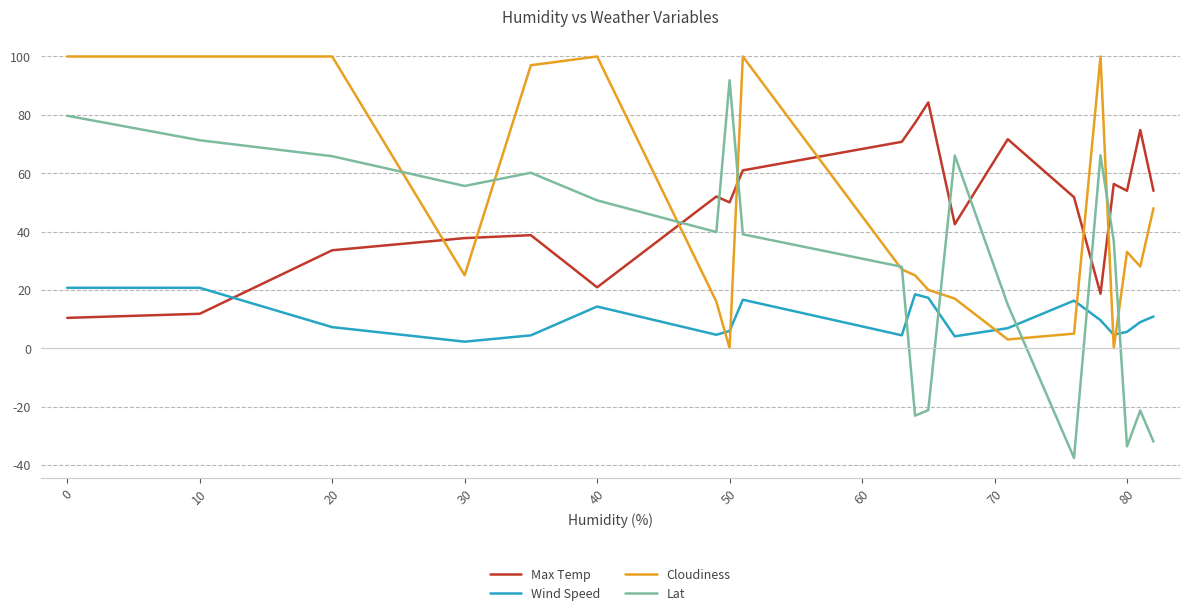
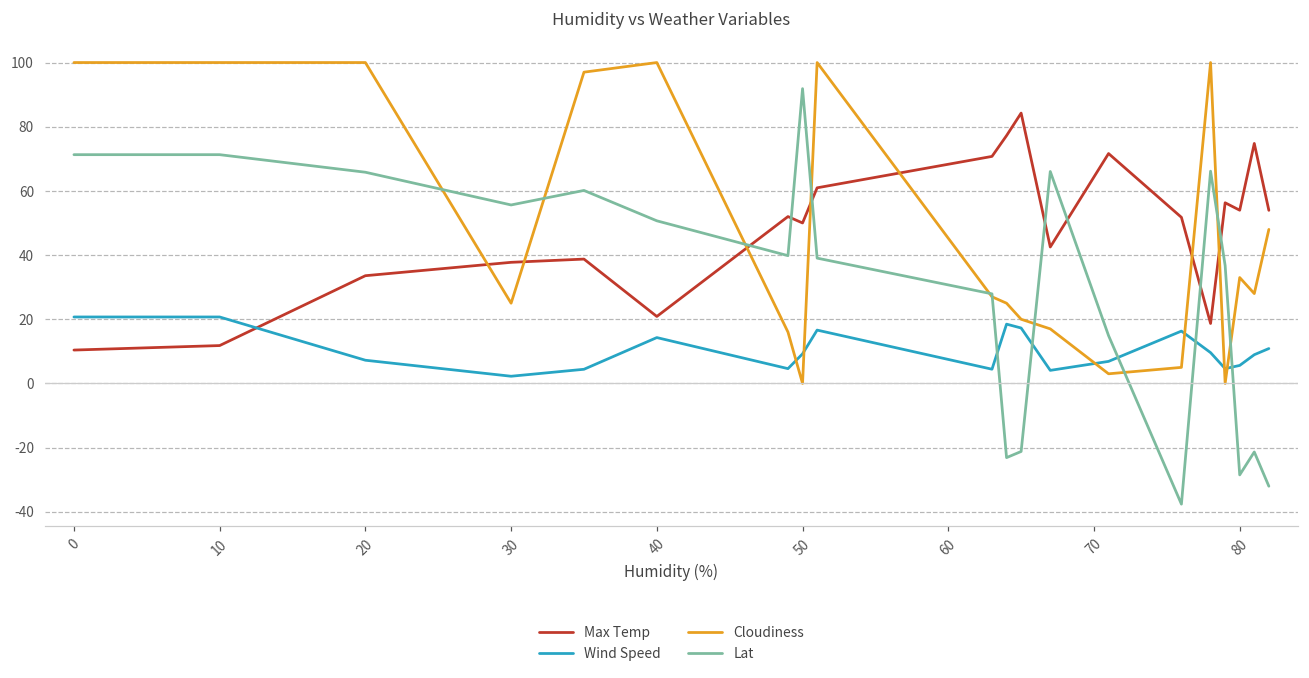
Lat, 0: 80 -> 71
Wind Speed, 50: 6 -> 9
Lat, 80: -34 -> -29
